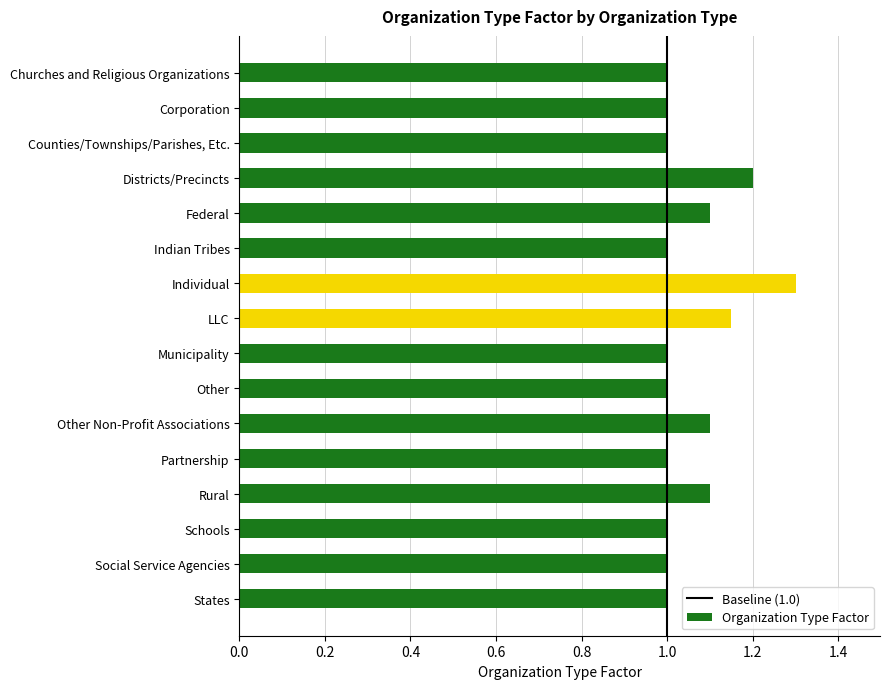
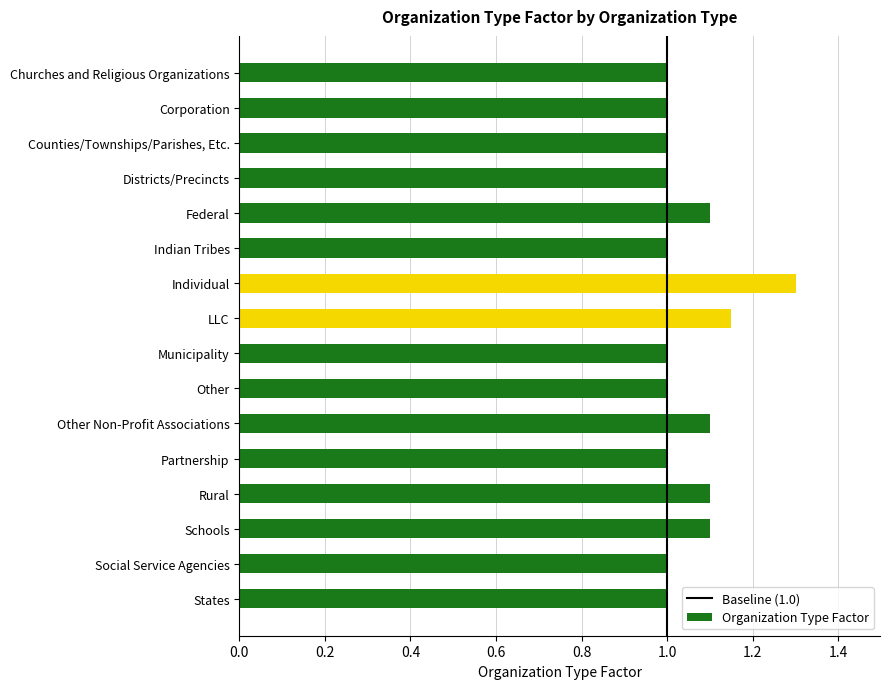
Districts/Precincts: 1.2 -> 1.0
Schools: 1.0 -> 1.1
